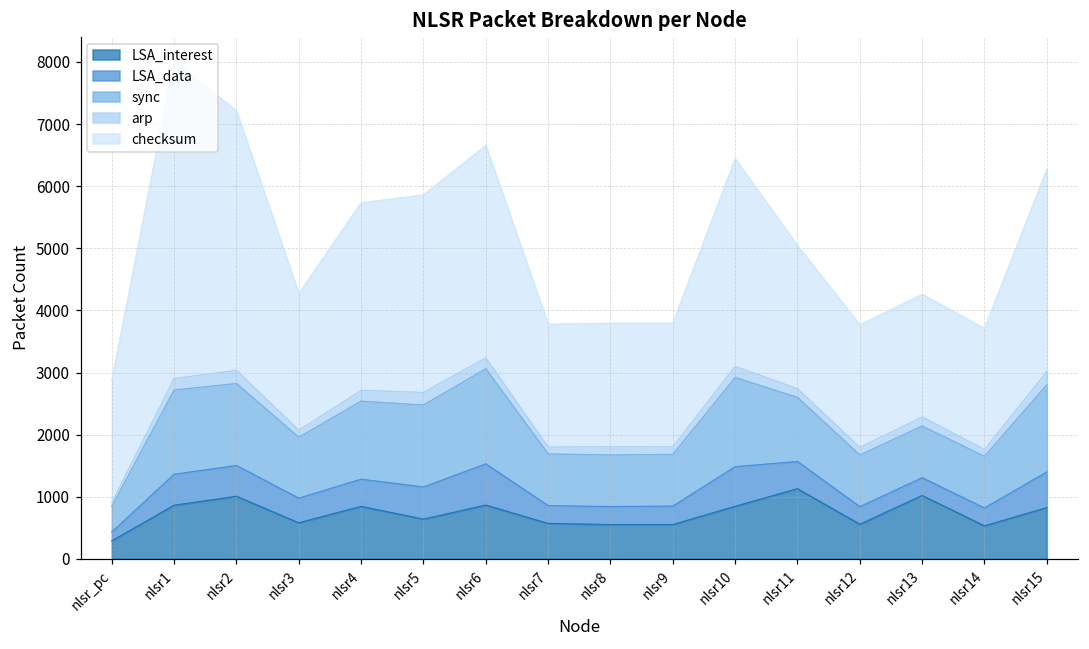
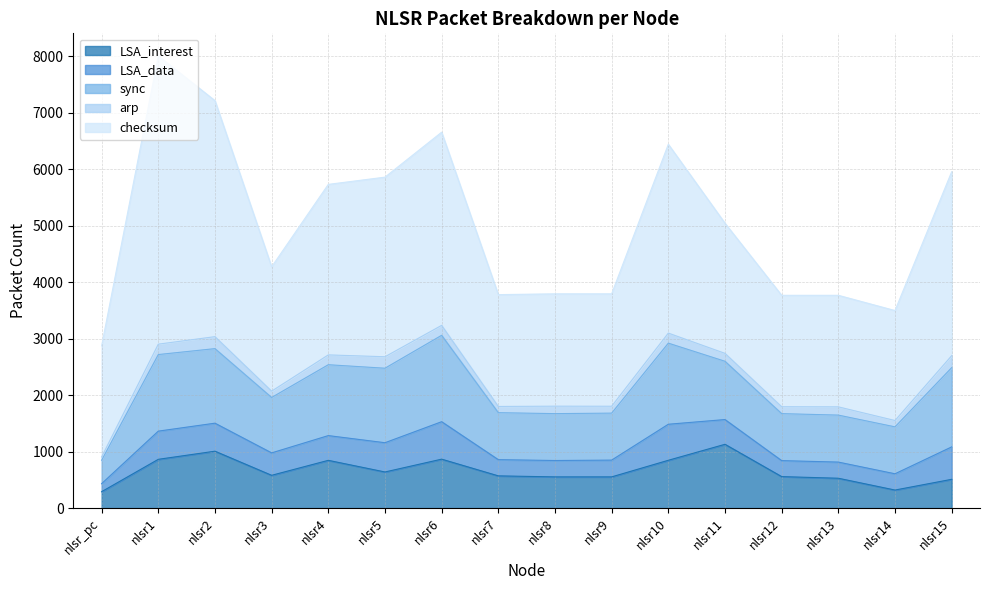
LSA_interest, nlsr13: 1000 -> 500
LSA_interest, nlsr14: 500 -> 300
LSA_interest, nlsr15: 800 -> 500
